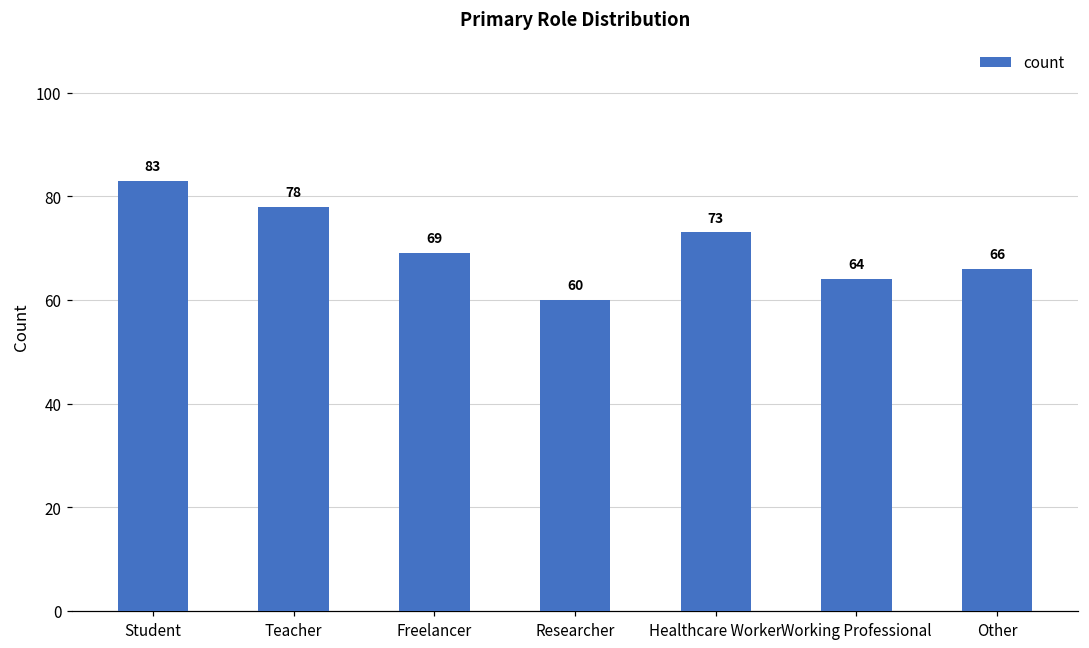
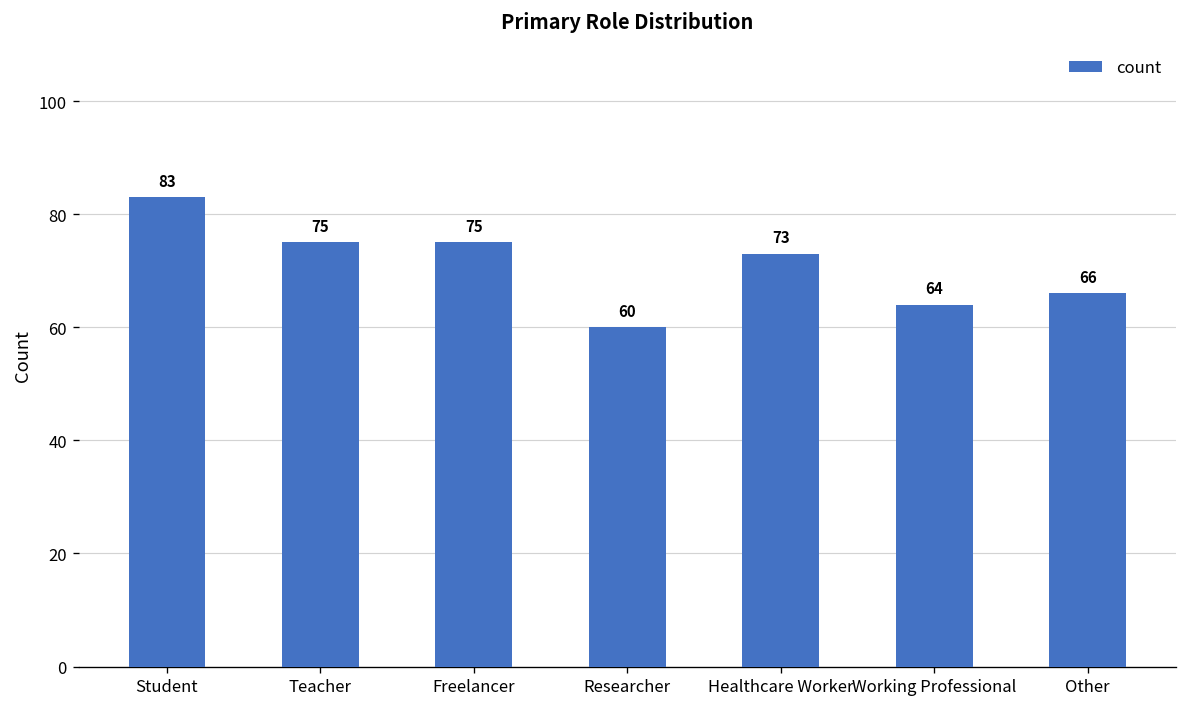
Teacher: 78 -> 75
Freelancer: 69 -> 75
